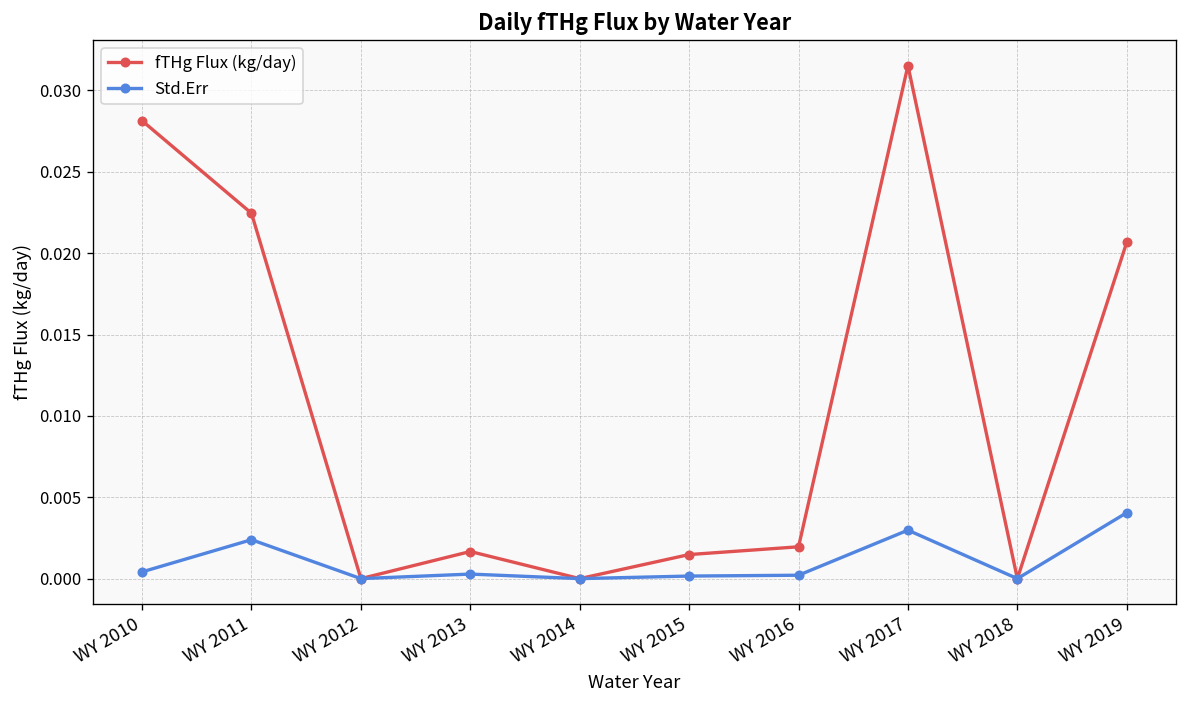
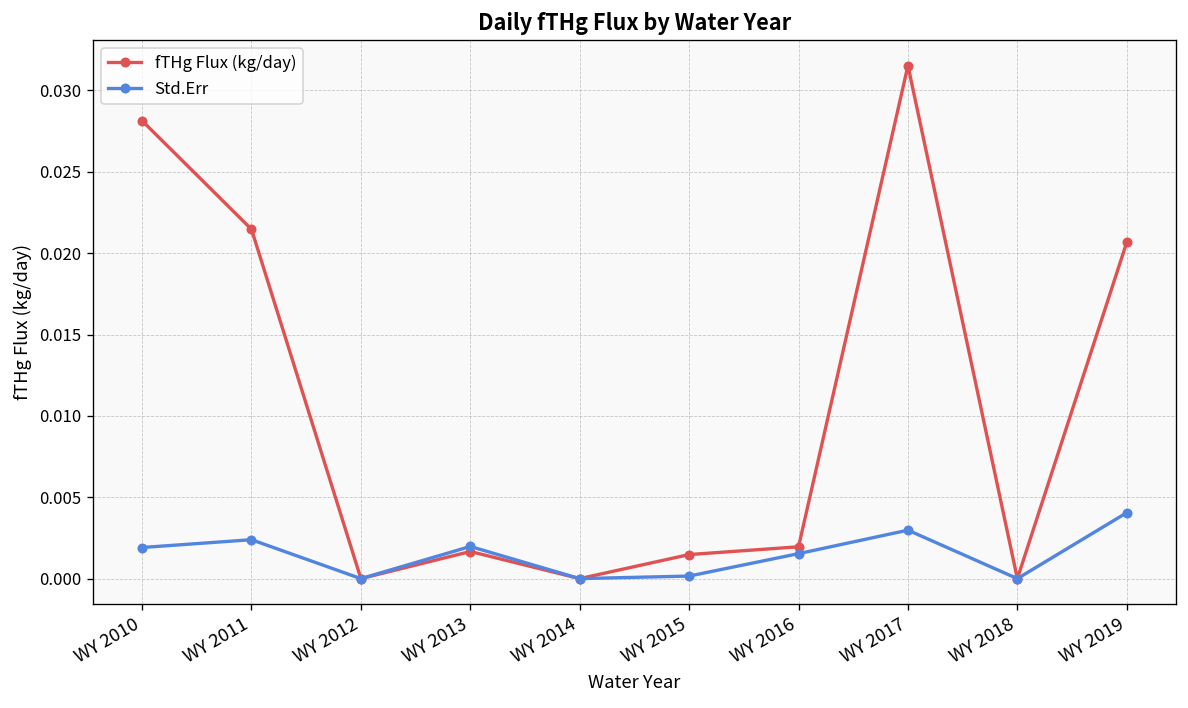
Std.Err, WY 2010: 0.0004 -> 0.0019
fTHg Flux (kg/day), WY 2011: 0.0224 -> 0.0215
Std.Err, WY 2013: 0.0003 -> 0.0020
Std.Err, WY 2016: 0.0002 -> 0.0015
